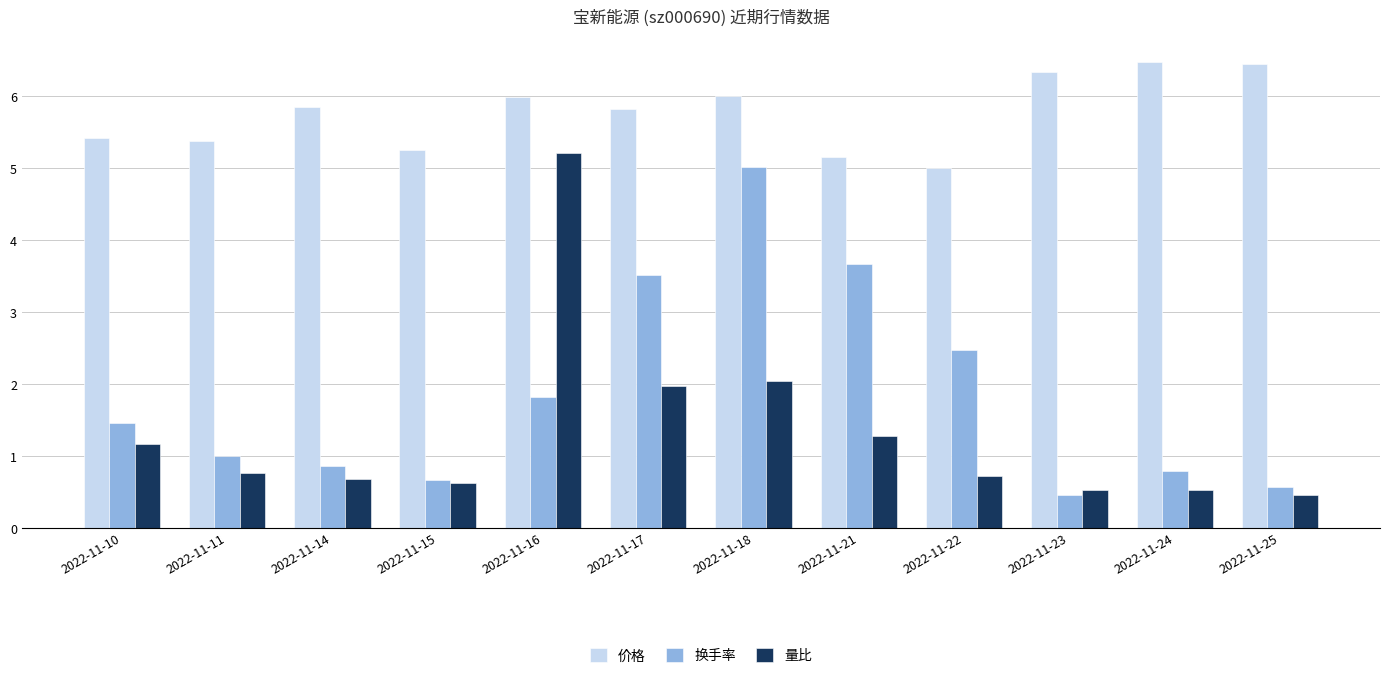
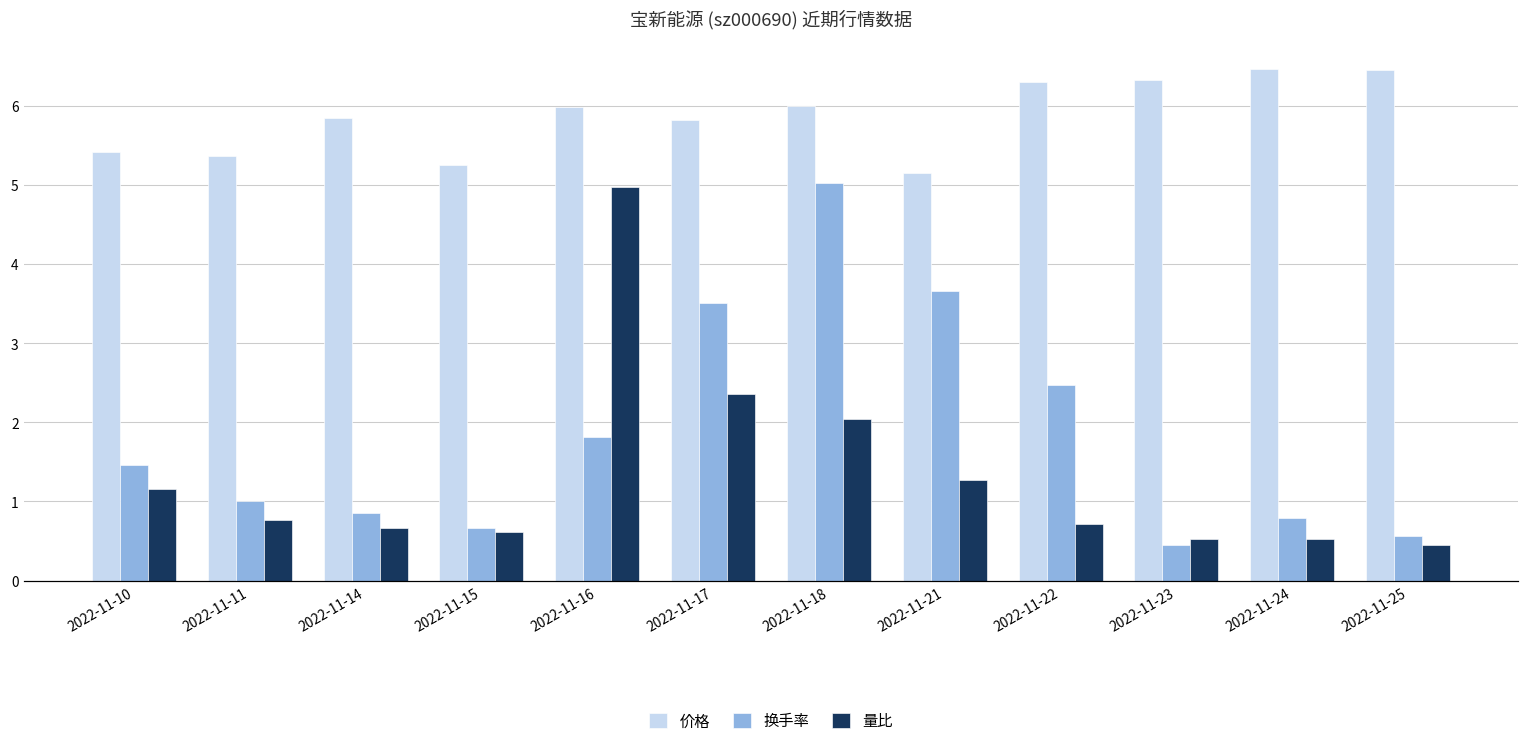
量比, 2022-11-16: 5.2 -> 5.0
量比, 2022-11-17: 2.0 -> 2.4
价格, 2022-11-22: 5.0 -> 6.3
